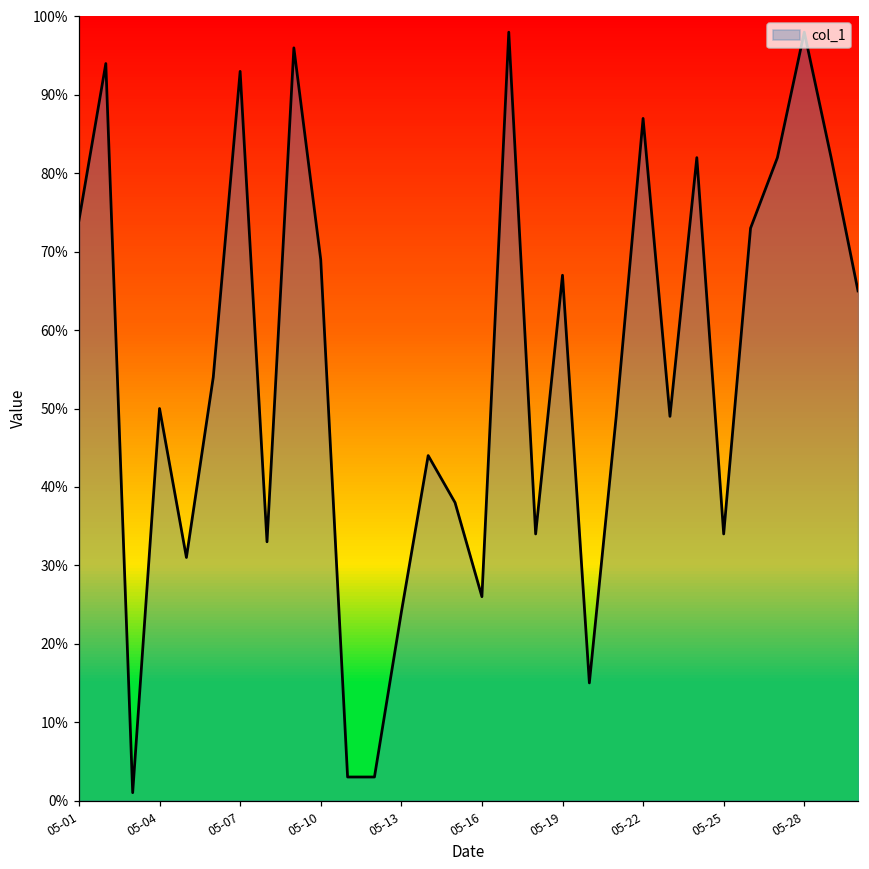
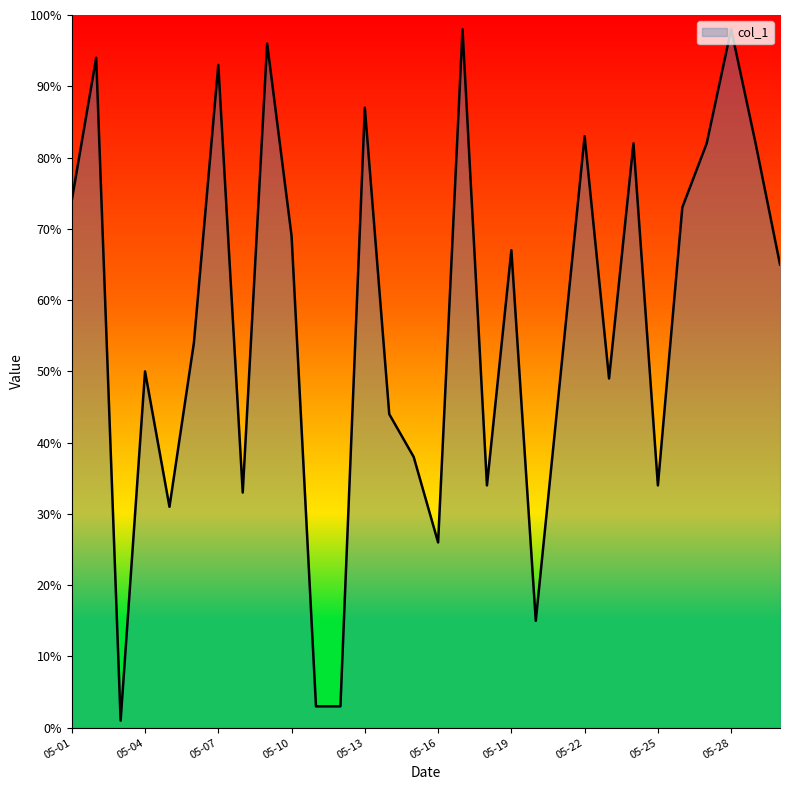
05-13: 24% -> 87%
05-22: 87% -> 83%
